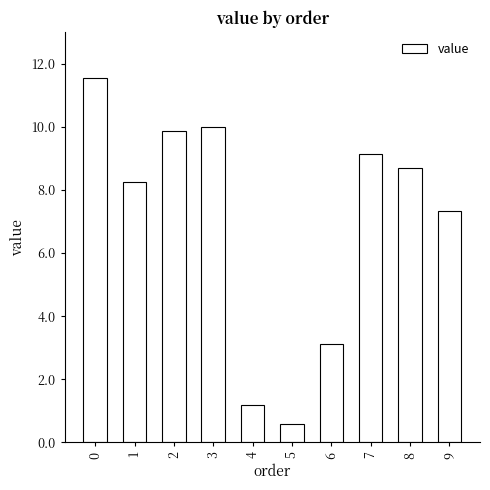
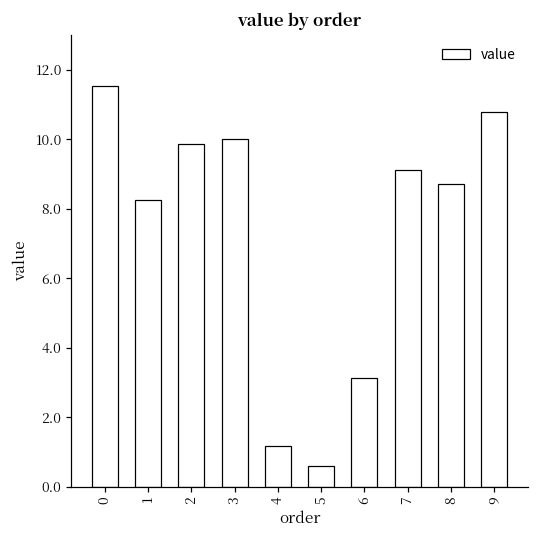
9: 7.3 -> 10.8
